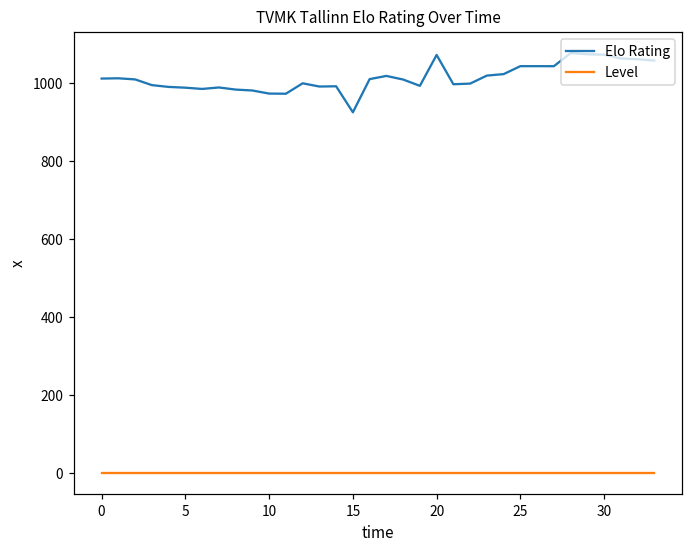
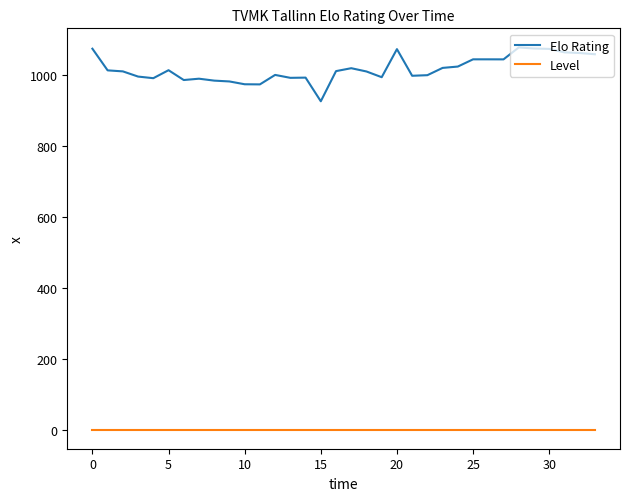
Elo Rating, 0: 1010 -> 1070
Elo Rating, 5: 990 -> 1010
